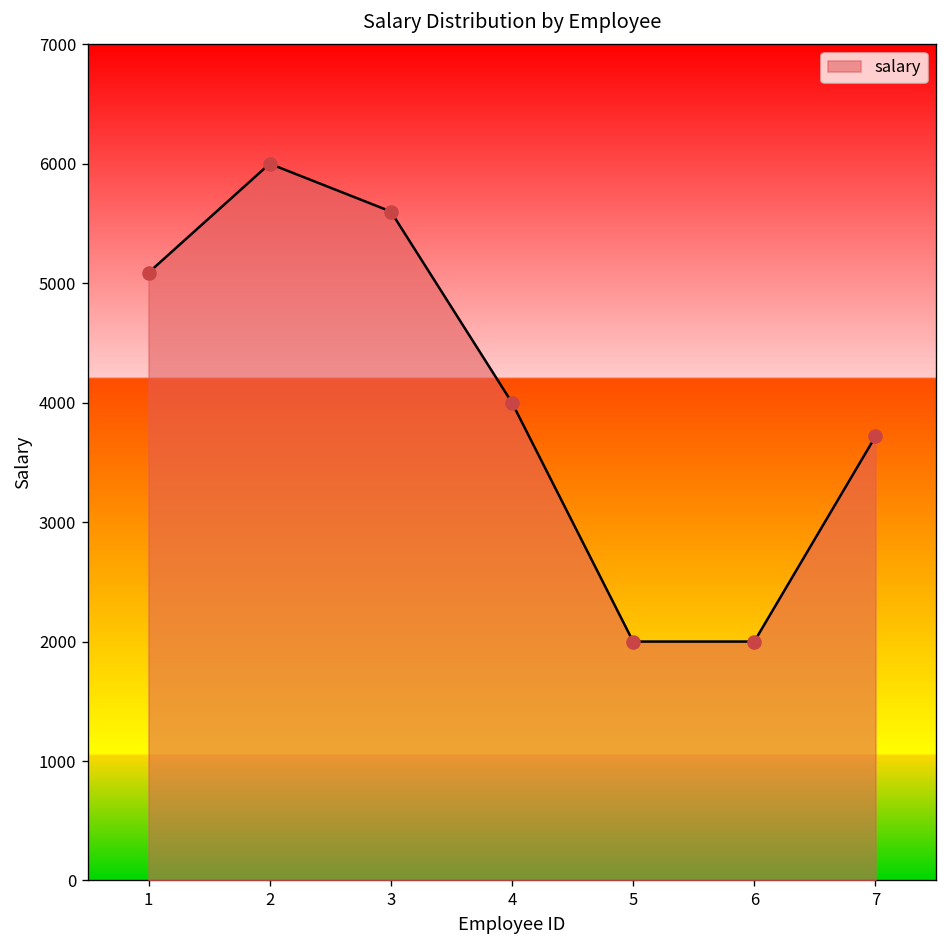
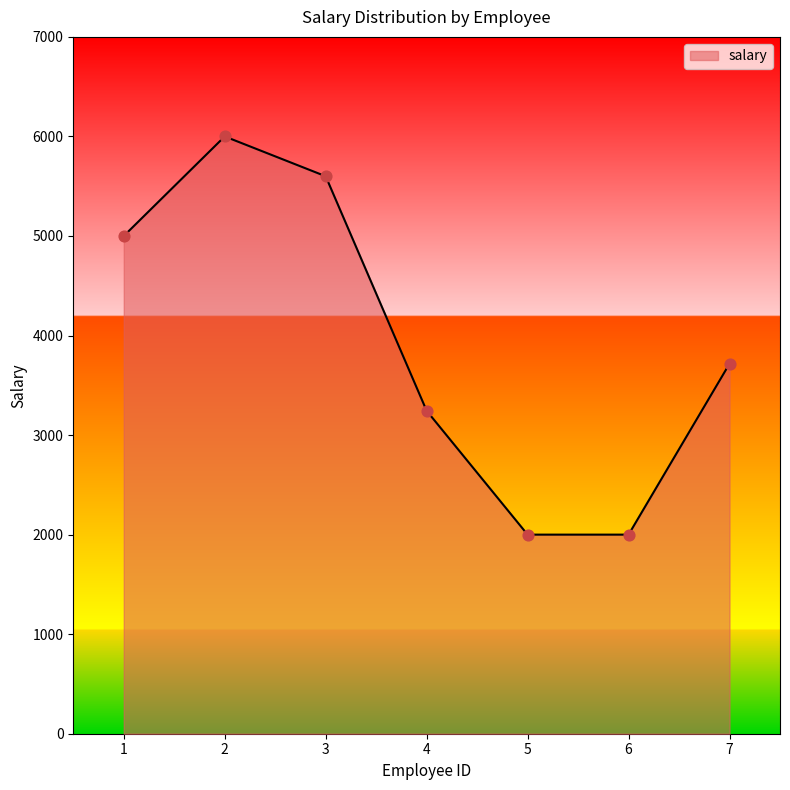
1: 5100 -> 5000
4: 4000 -> 3200
